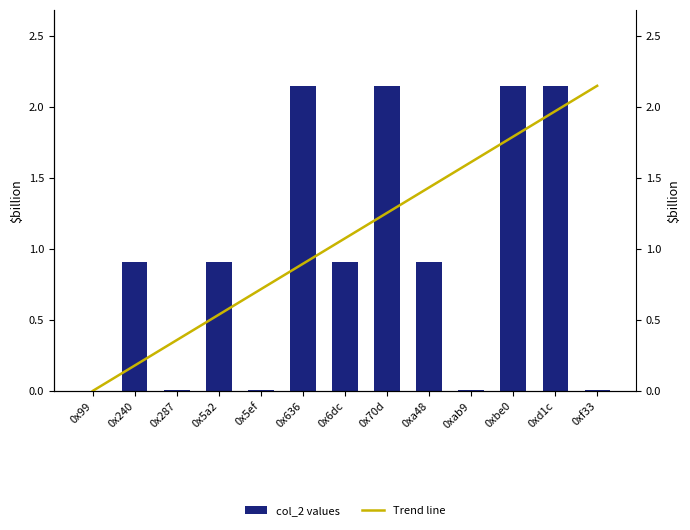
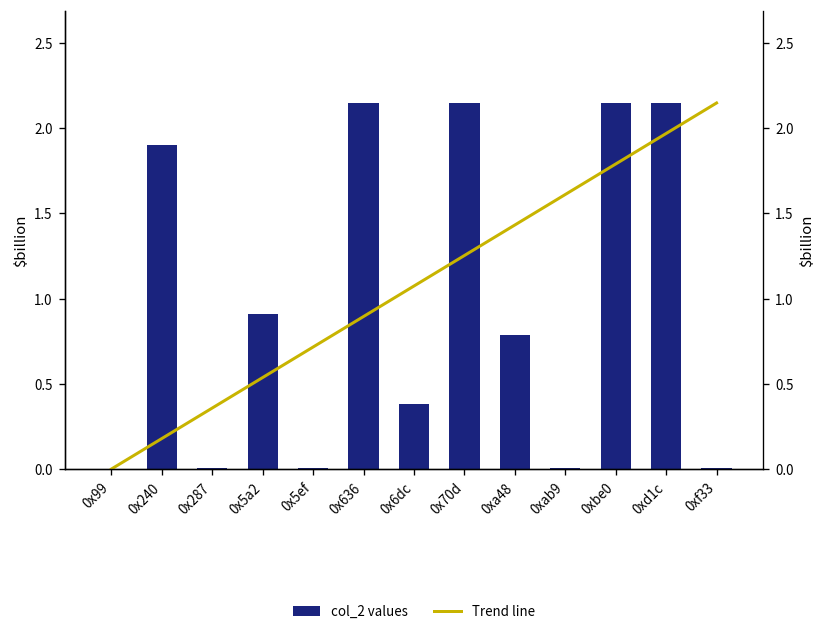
col_2 values, 0x240: 0.91 -> 1.90
col_2 values, 0x6dc: 0.91 -> 0.38
col_2 values, 0xa48: 0.91 -> 0.79
